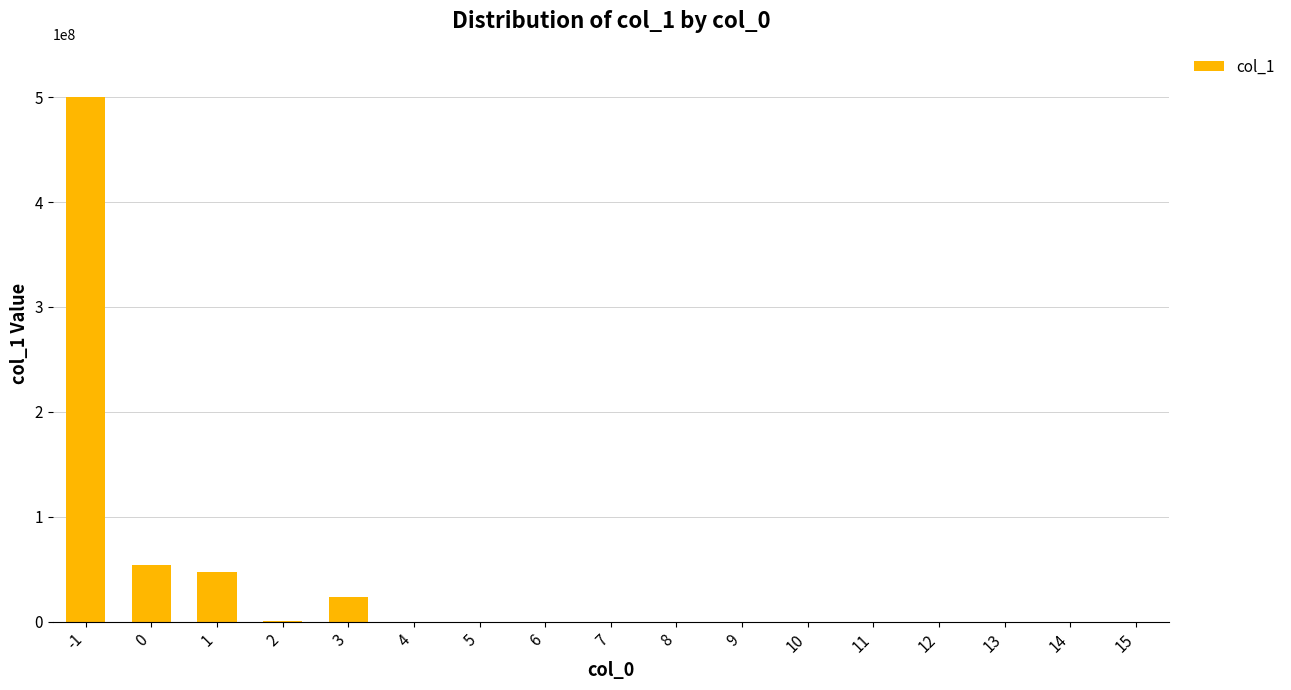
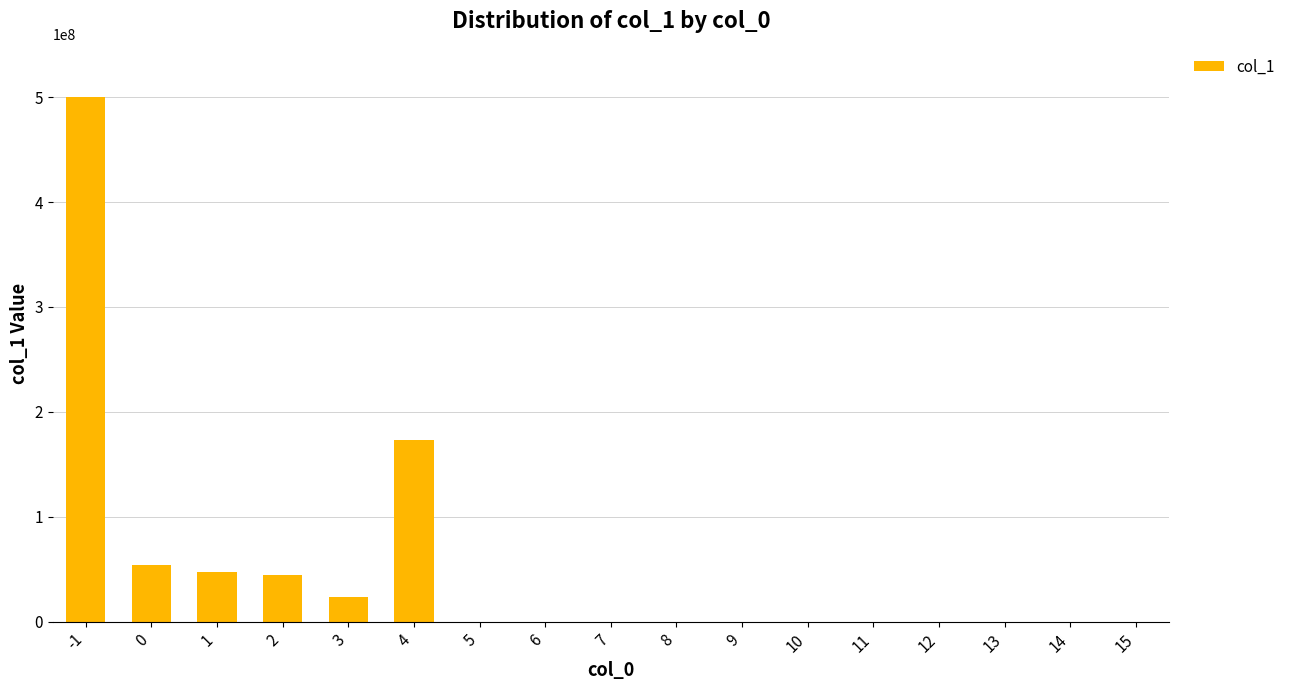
2: 0 -> 45000000
4: 0 -> 173000000
